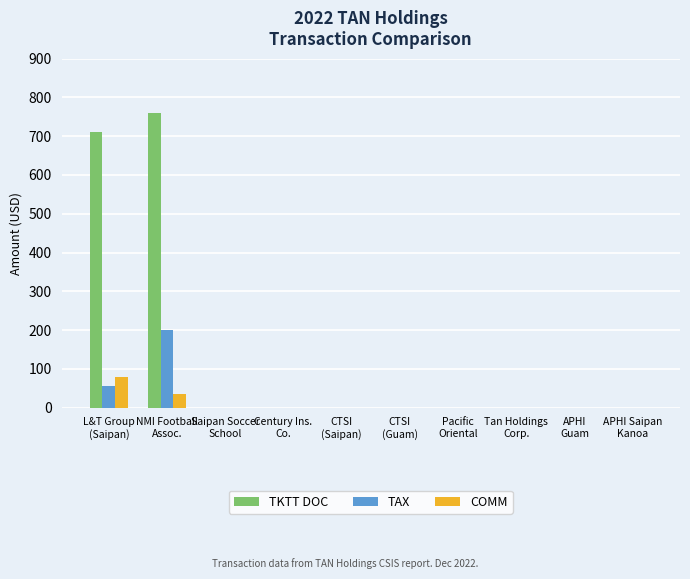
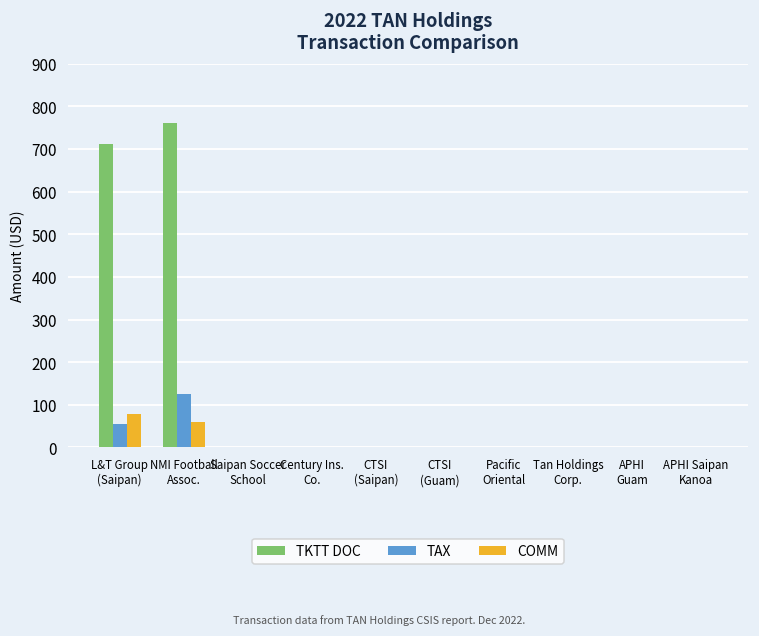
TAX, NMI Football Assoc.: 200 -> 120
COMM, NMI Football Assoc.: 30 -> 60
